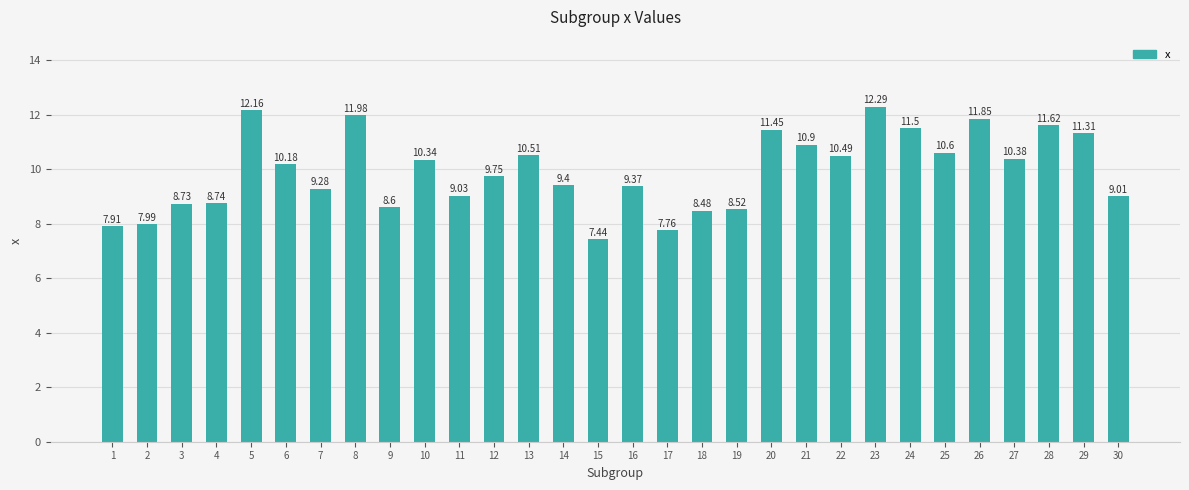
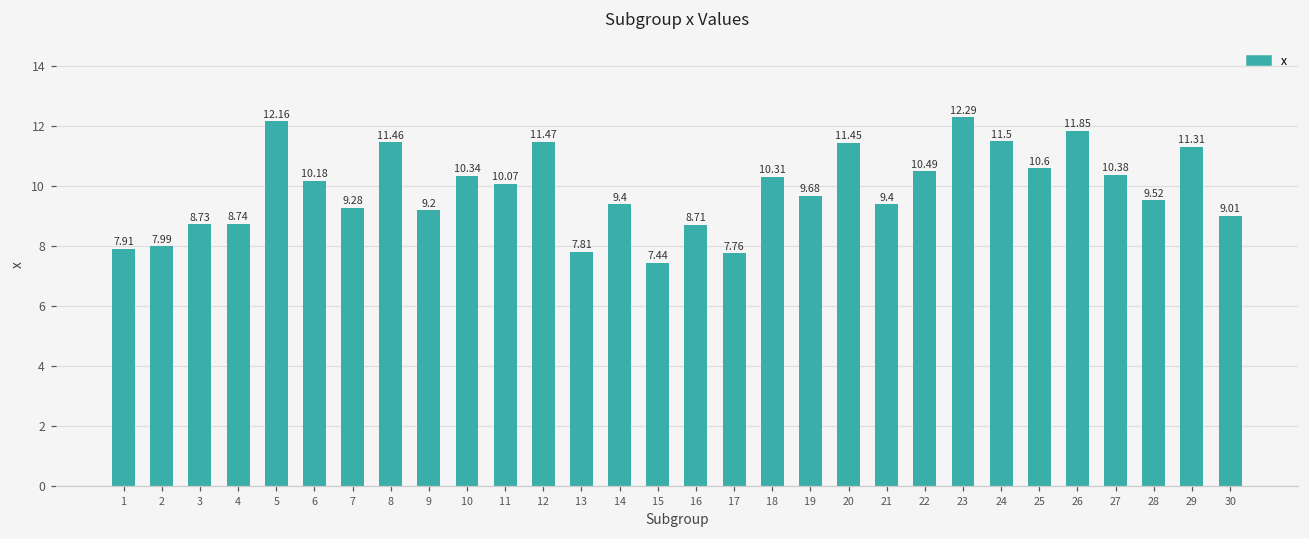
8: 11.98 -> 11.46
9: 8.6 -> 9.2
11: 9.03 -> 10.07
12: 9.75 -> 11.47
13: 10.51 -> 7.81
16: 9.37 -> 8.71
18: 8.48 -> 10.31
19: 8.52 -> 9.68
21: 10.9 -> 9.4
28: 11.62 -> 9.52
